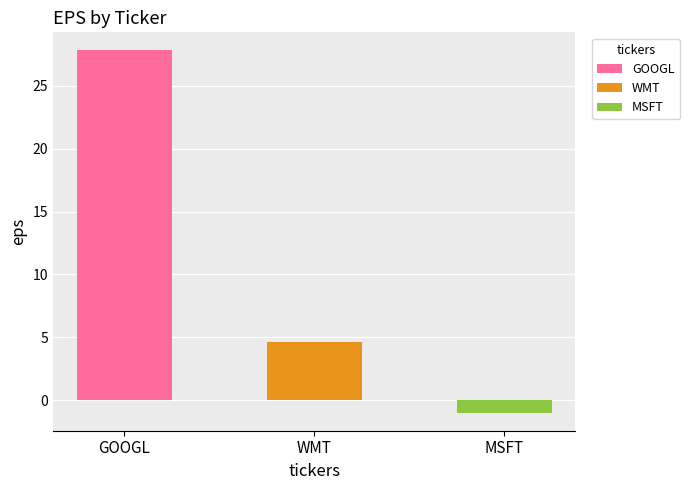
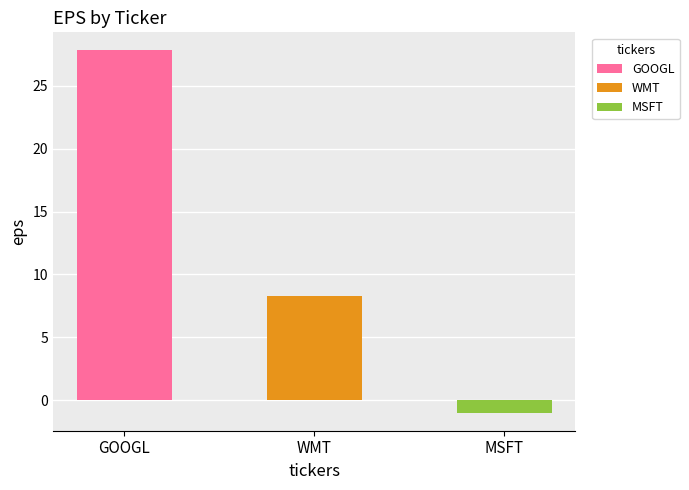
WMT: 4.6 -> 8.2
